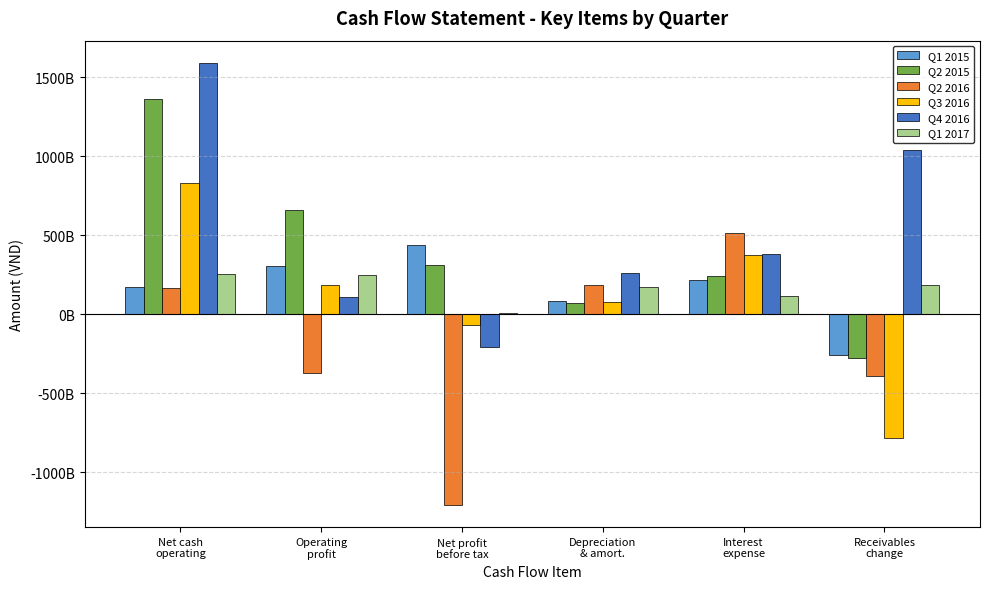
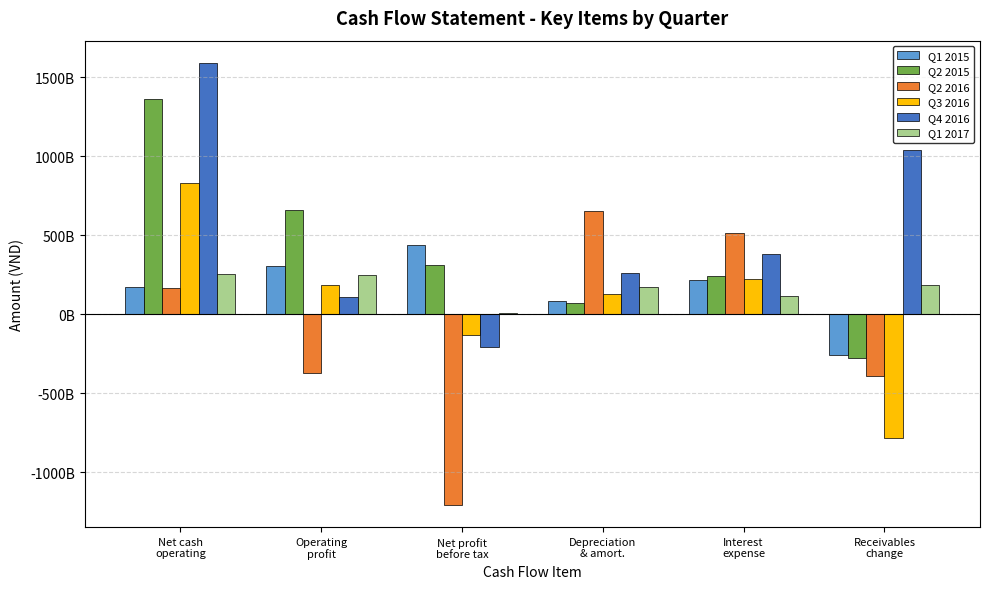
Q3 2016, Net profit before tax: -70000000000 -> -130000000000
Q2 2016, Depreciation & amort.: 190000000000 -> 650000000000
Q3 2016, Depreciation & amort.: 80000000000 -> 130000000000
Q3 2016, Interest expense: 380000000000 -> 220000000000
